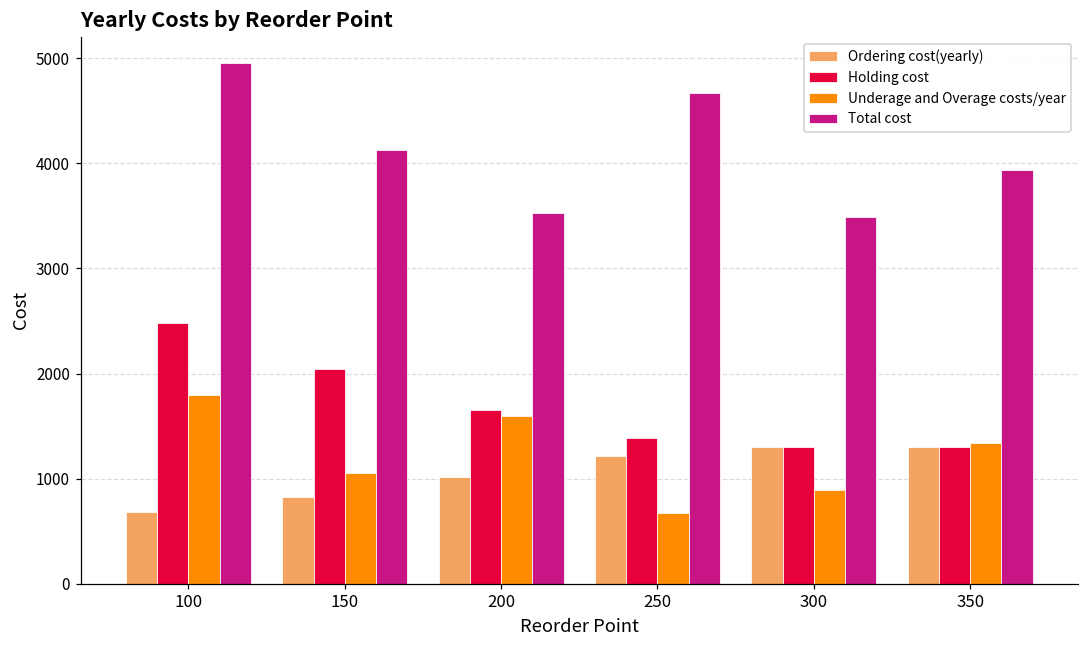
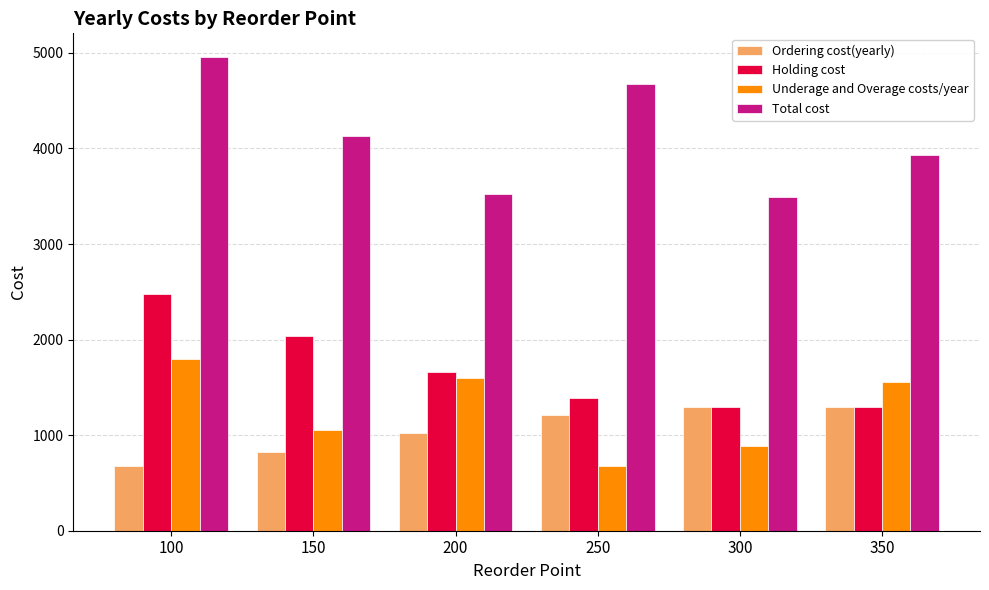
Underage and Overage costs/year, 350: 1300 -> 1600
